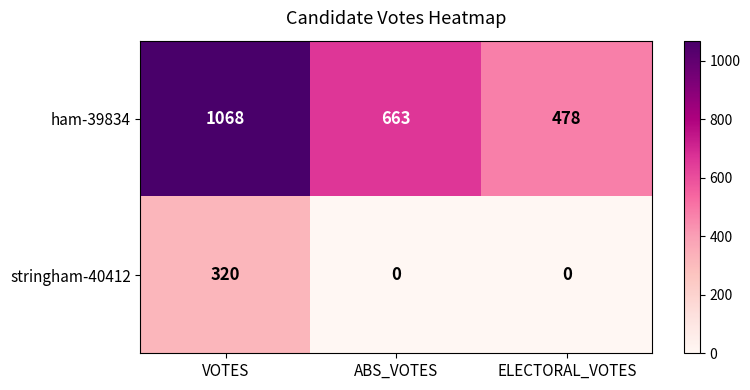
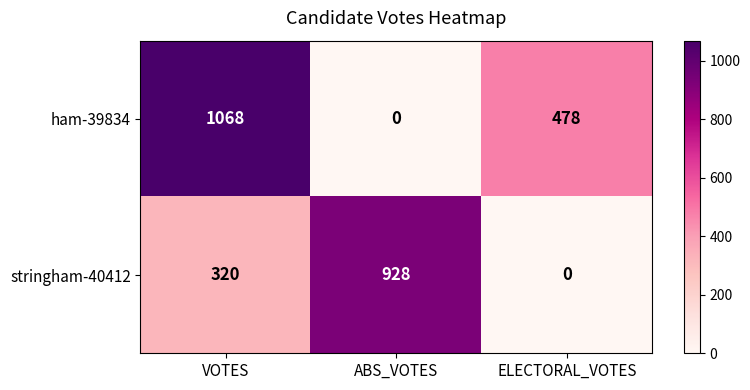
ham-39834, ABS_VOTES: 663 -> 0
stringham-40412, ABS_VOTES: 0 -> 928
